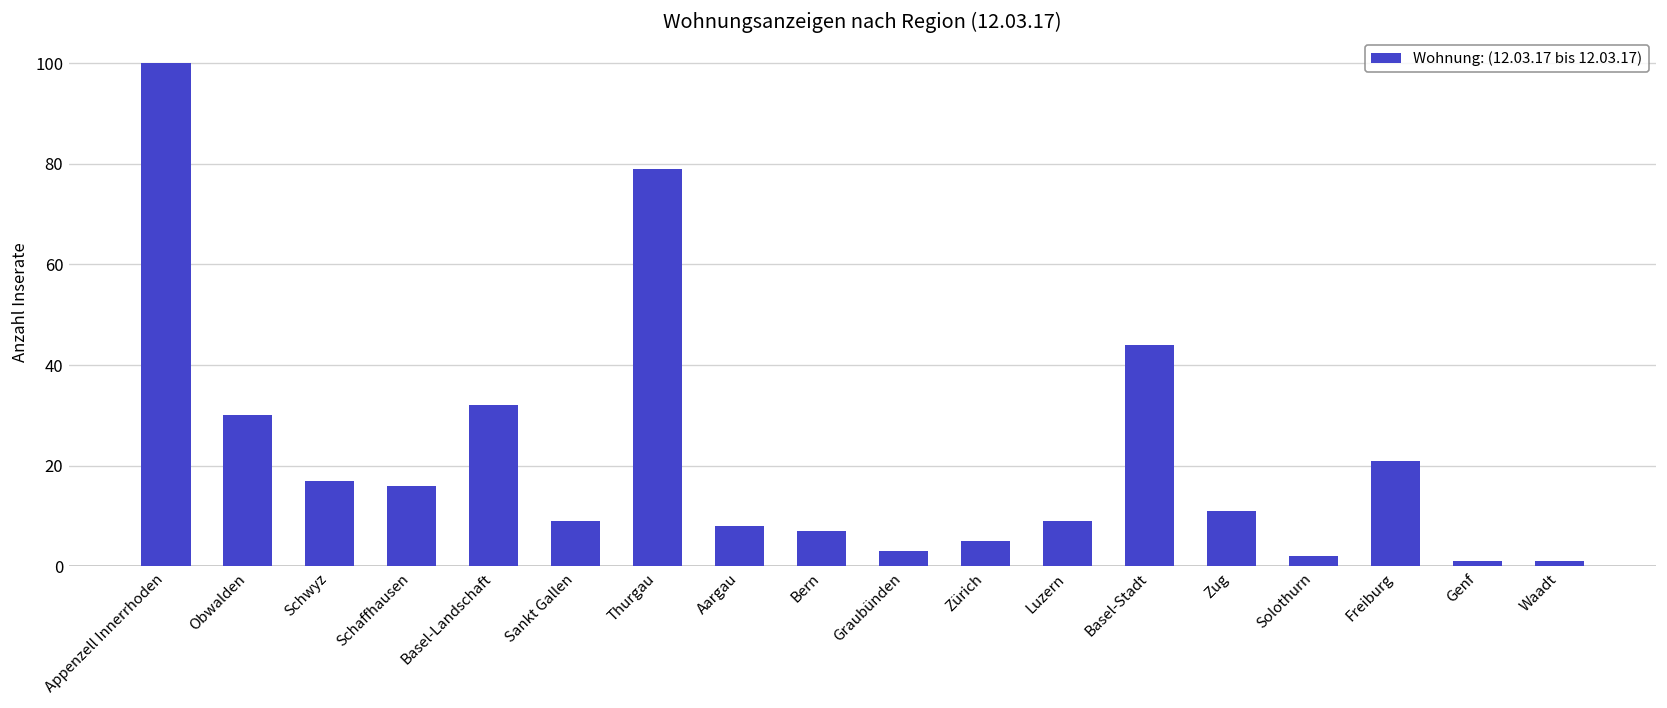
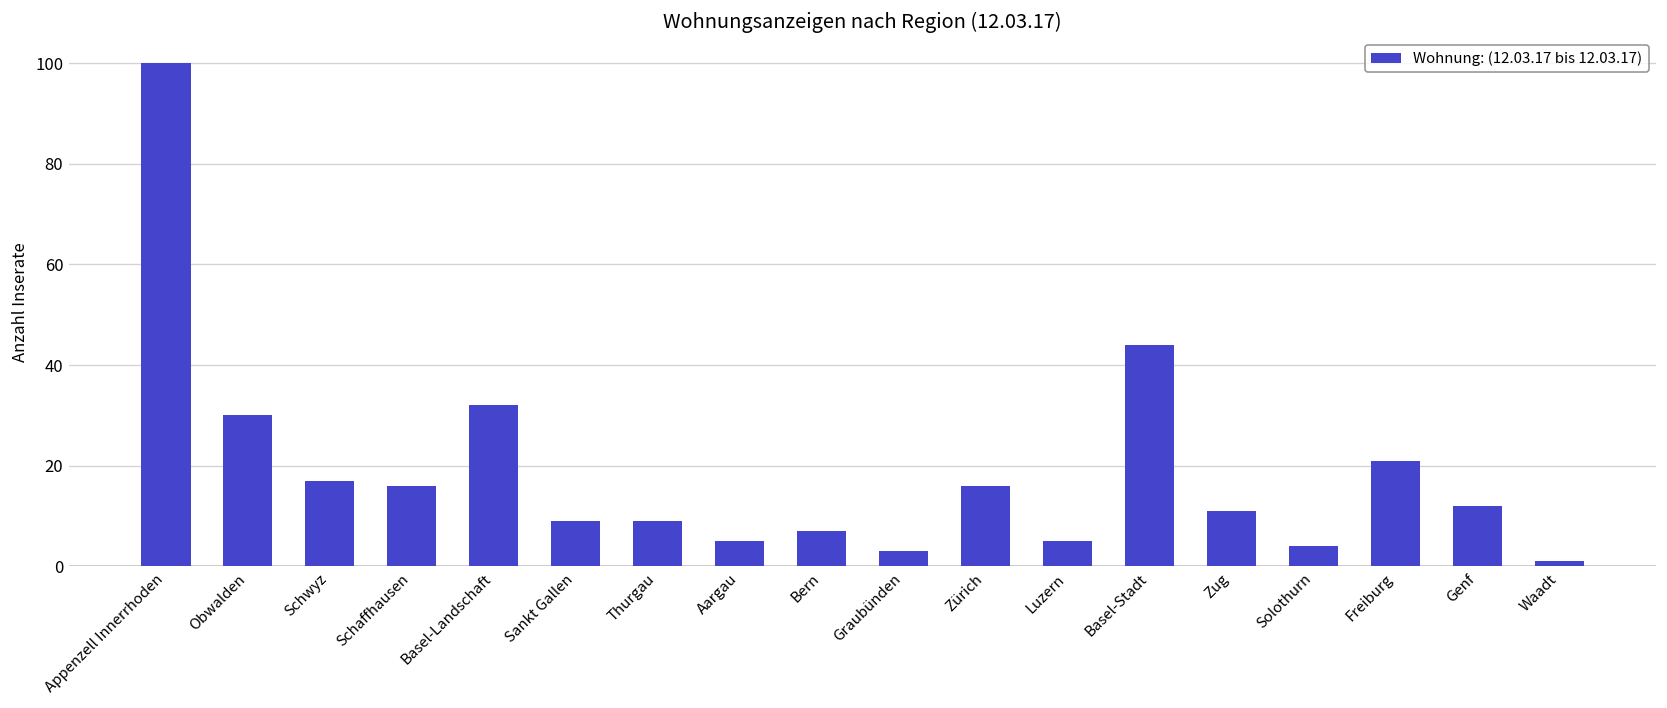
Thurgau: 79 -> 9
Aargau: 8 -> 5
Zürich: 5 -> 16
Luzern: 9 -> 5
Solothurn: 2 -> 4
Genf: 1 -> 12
